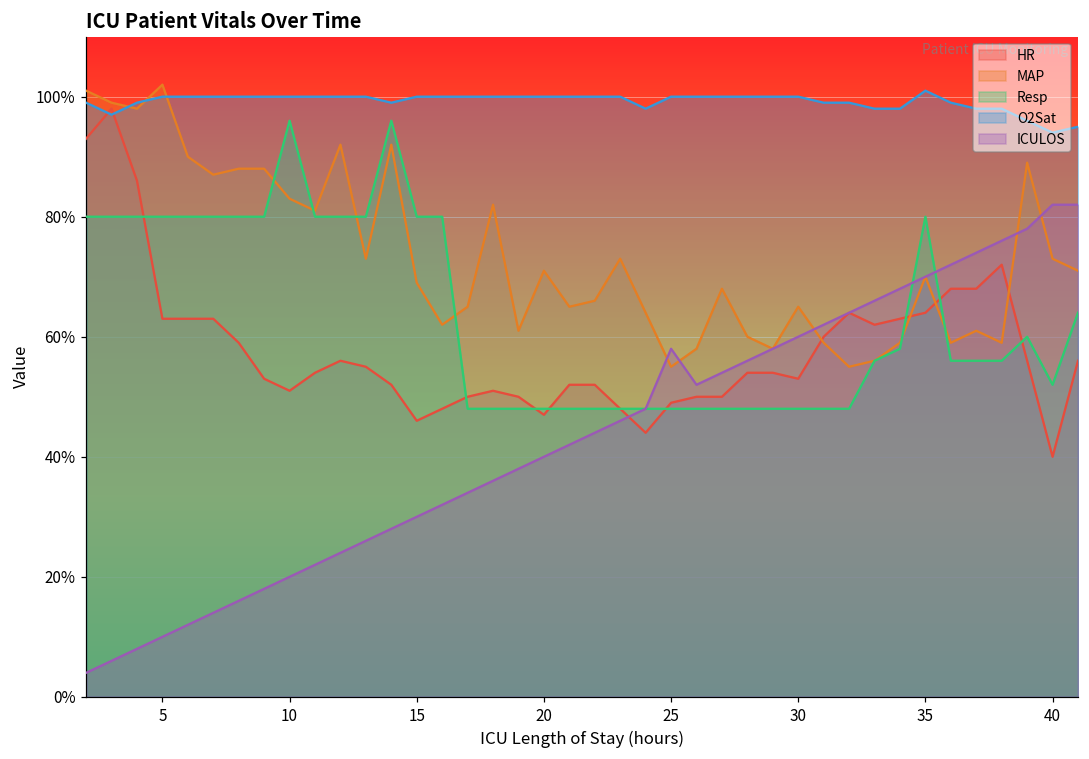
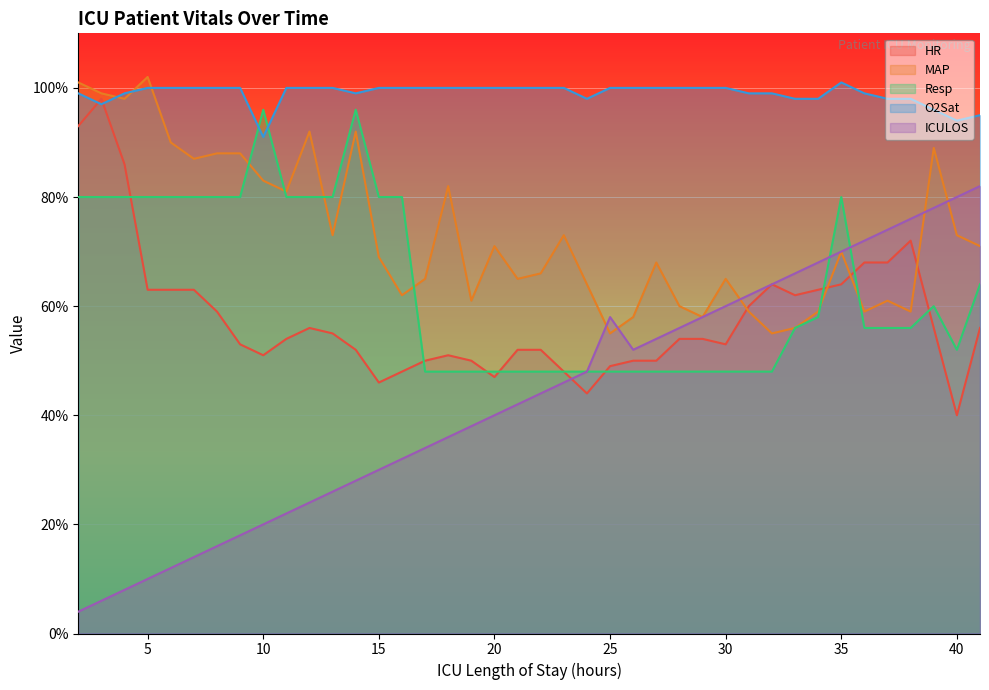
O2Sat, 10: 100% -> 91%
ICULOS, 40: 82% -> 80%
